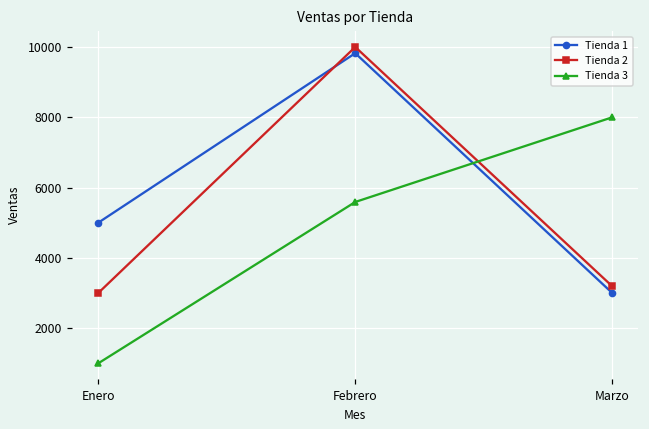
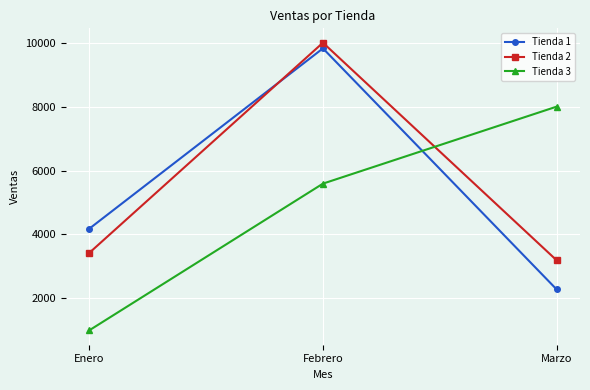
Tienda 1, Enero: 5000 -> 4200
Tienda 2, Enero: 3000 -> 3400
Tienda 1, Marzo: 3000 -> 2300
